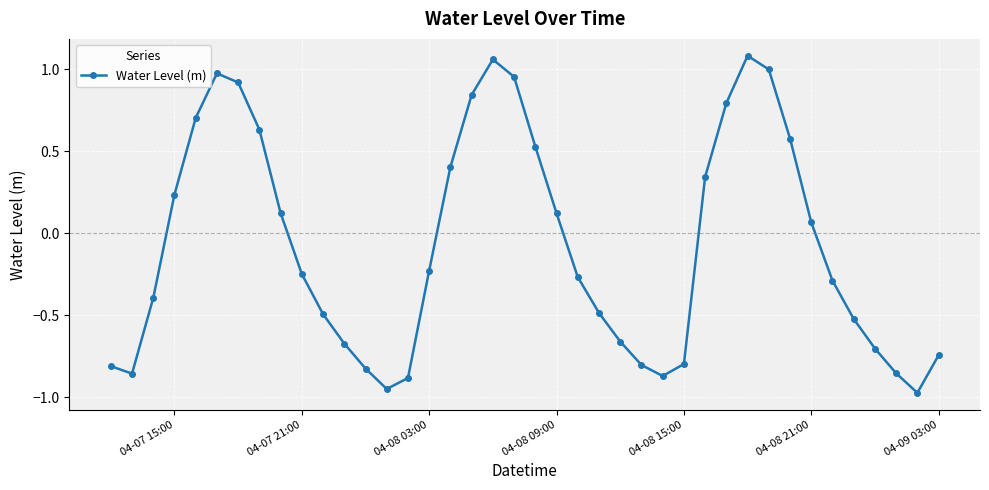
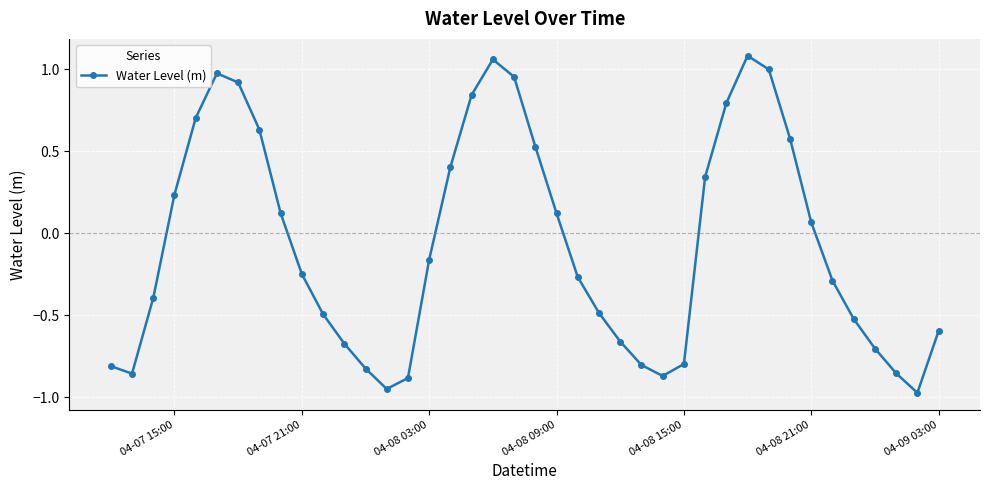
04-08 03:00: -0.23 -> -0.16
04-09 03:00: -0.74 -> -0.60
